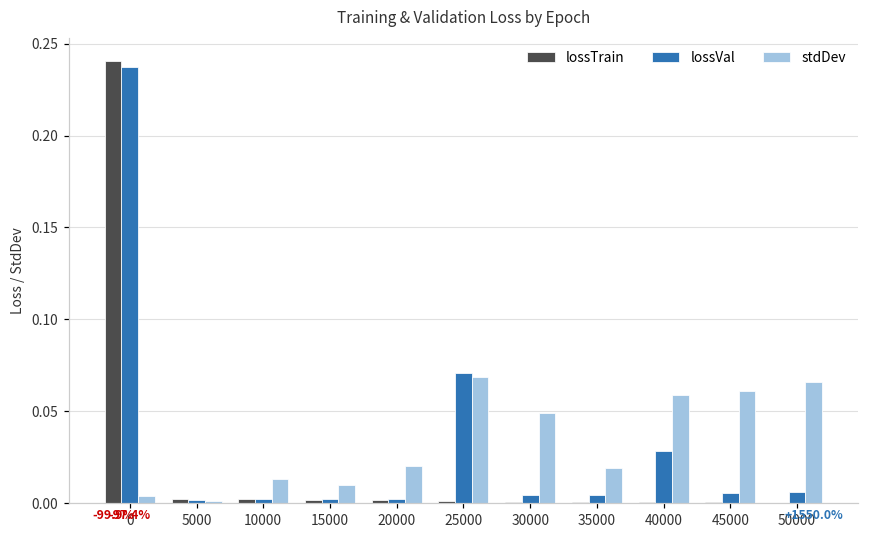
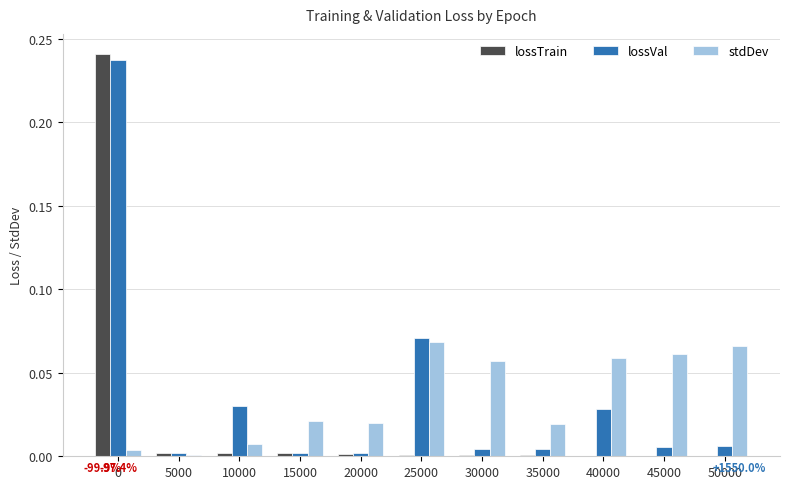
lossVal, 10000: 0.002 -> 0.030
stdDev, 10000: 0.013 -> 0.007
stdDev, 15000: 0.010 -> 0.021
stdDev, 30000: 0.049 -> 0.057
